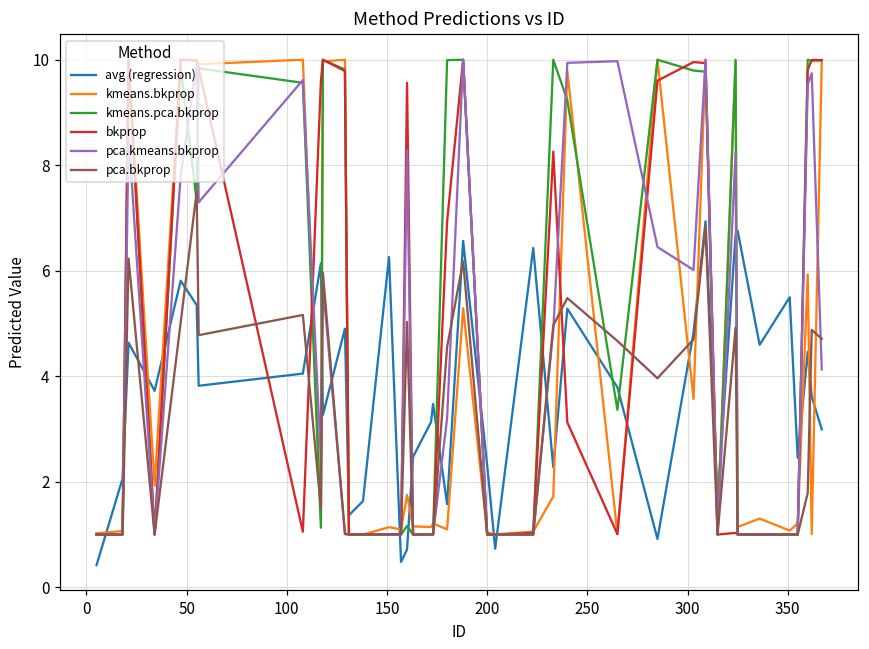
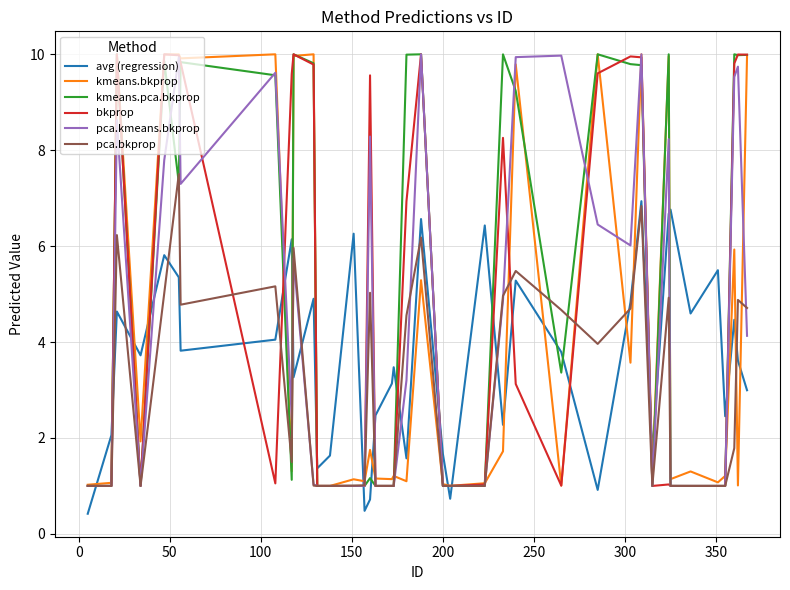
avg (regression), 200: 2.3 -> 1.7
